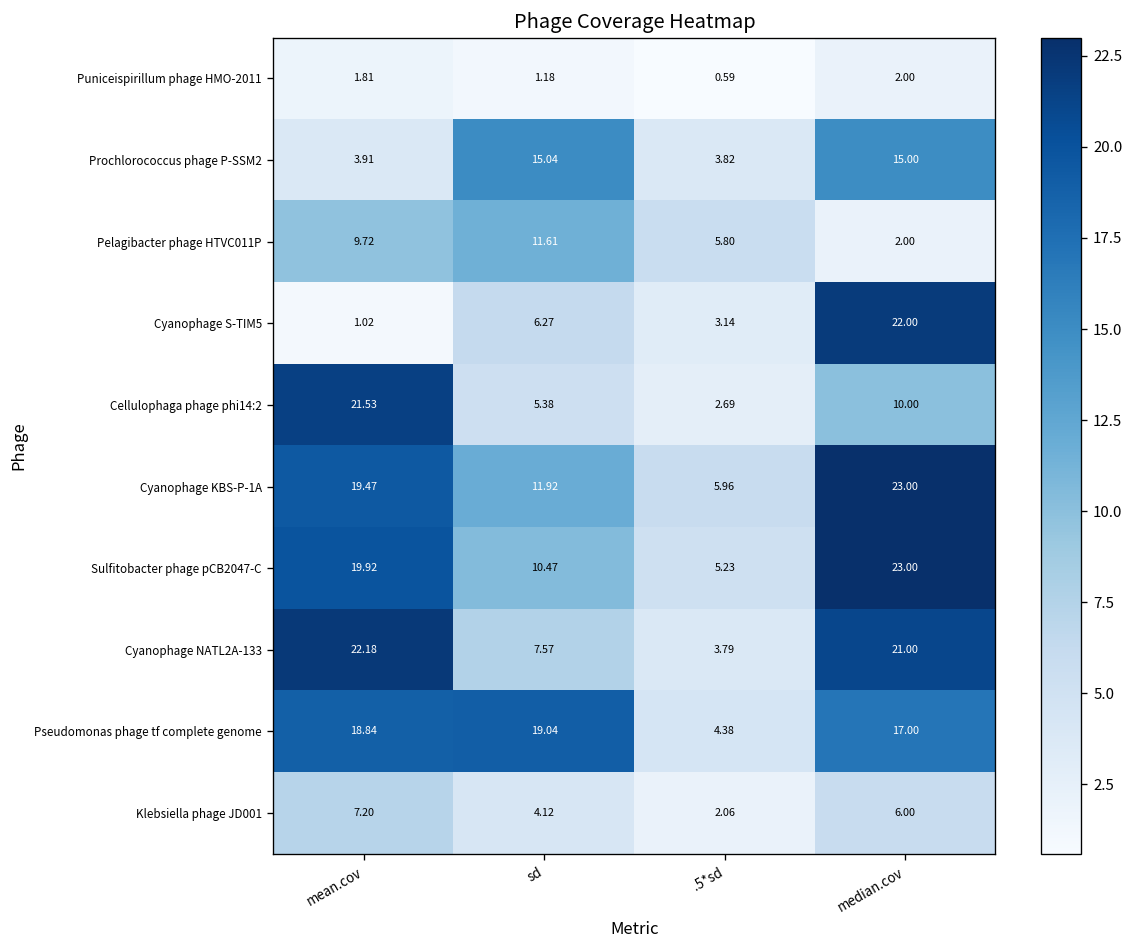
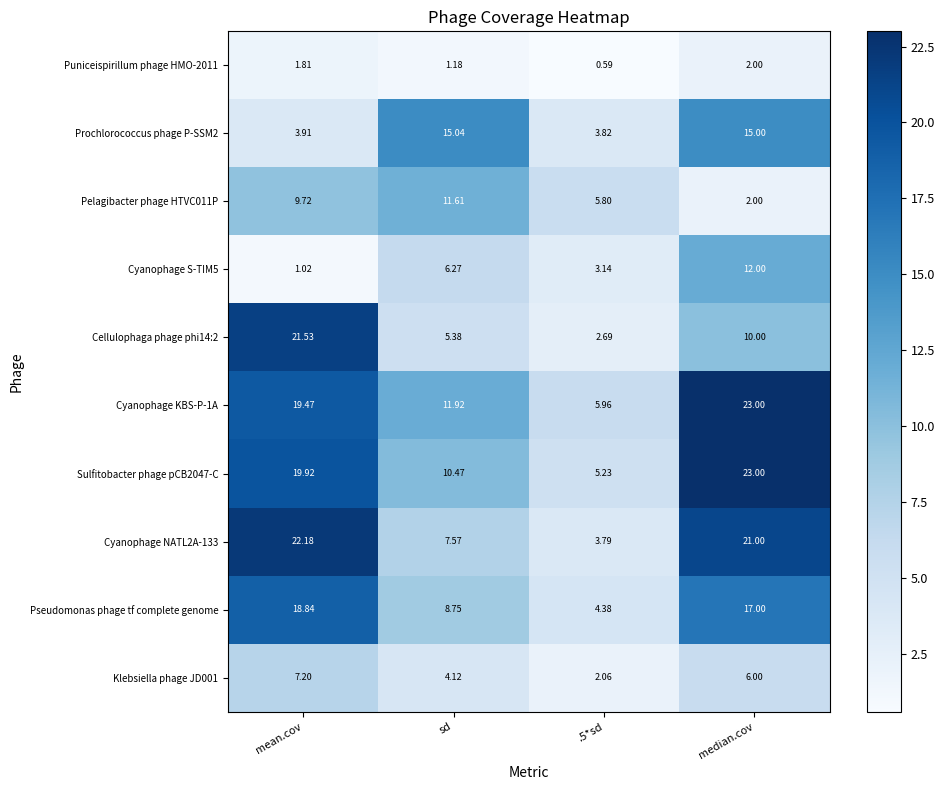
Cyanophage S-TIM5, median.cov: 22.00 -> 12.00
Pseudomonas phage tf complete genome, sd: 19.04 -> 8.75
